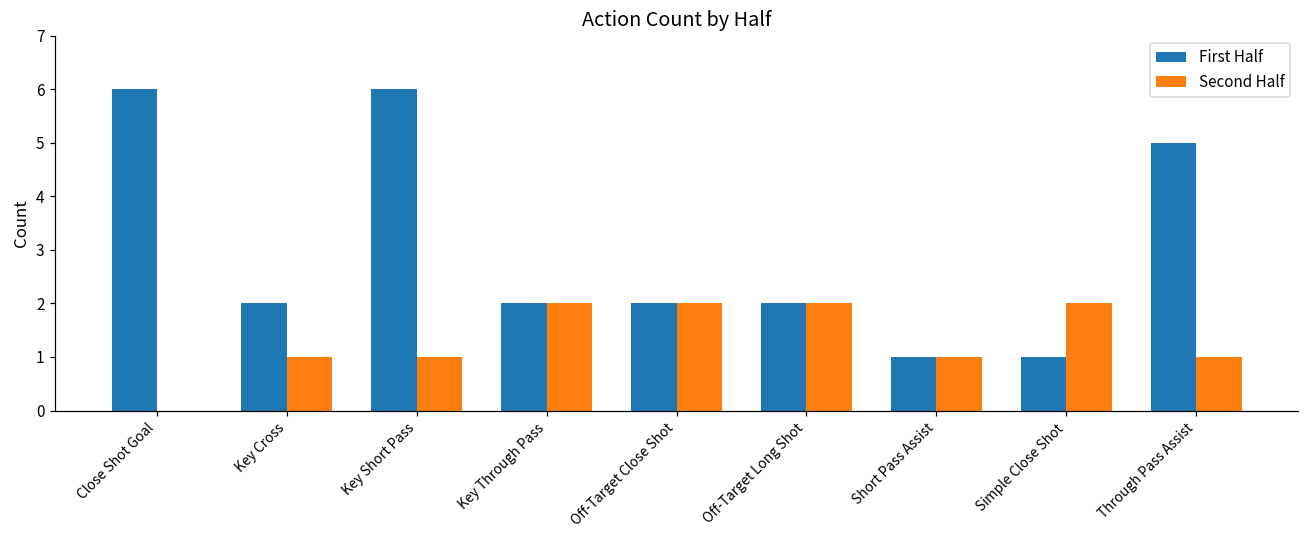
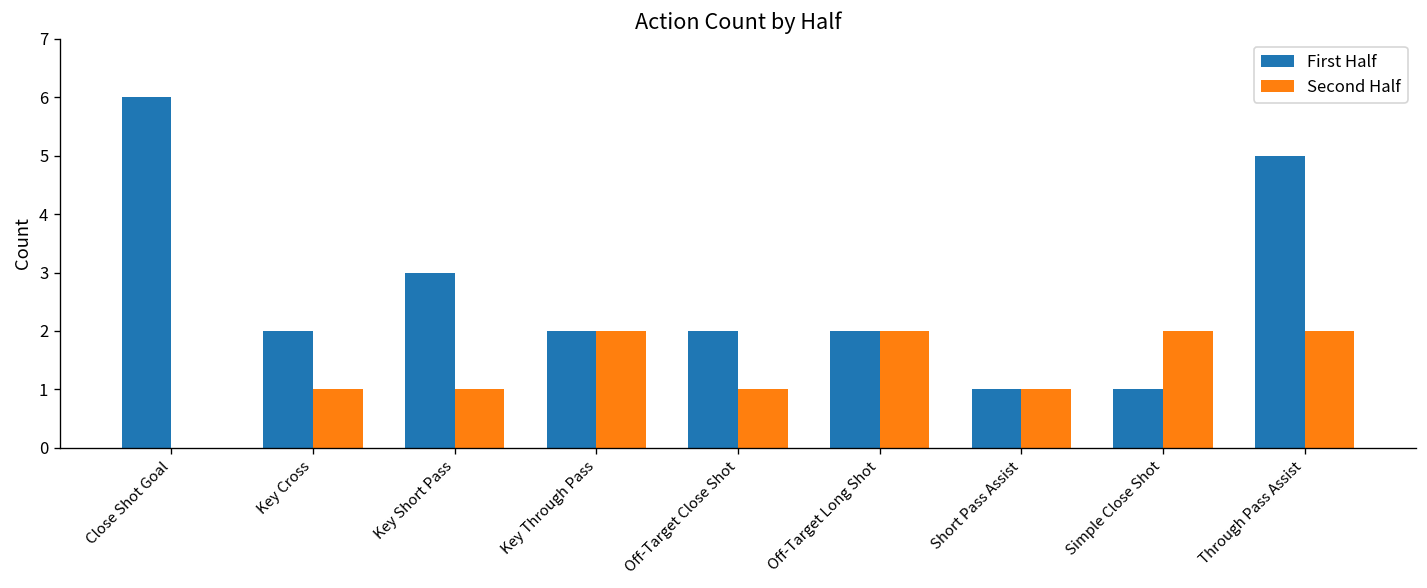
First Half, Key Short Pass: 6 -> 3
Second Half, Off-Target Close Shot: 2 -> 1
Second Half, Through Pass Assist: 1 -> 2
